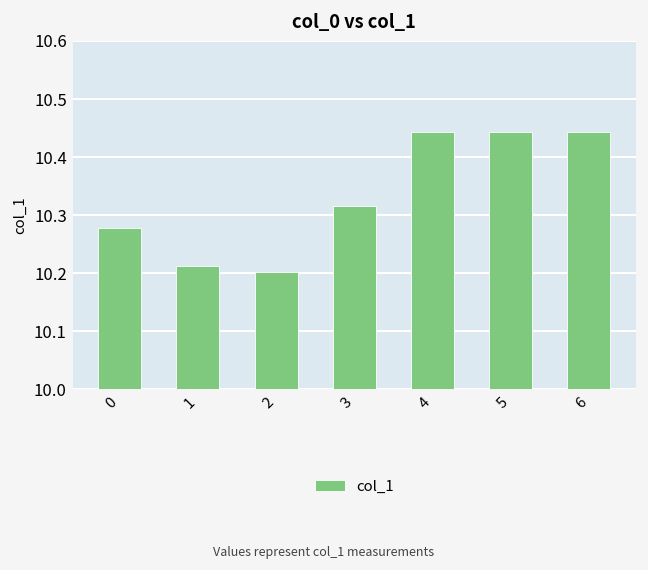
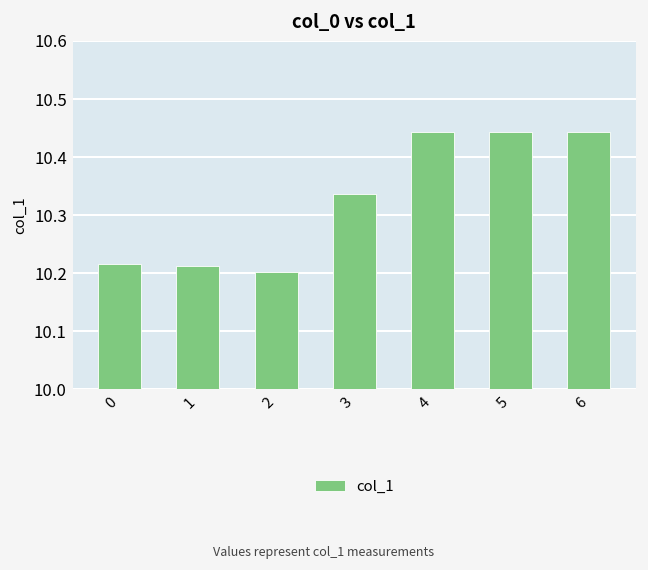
0: 10.28 -> 10.22
3: 10.32 -> 10.34
